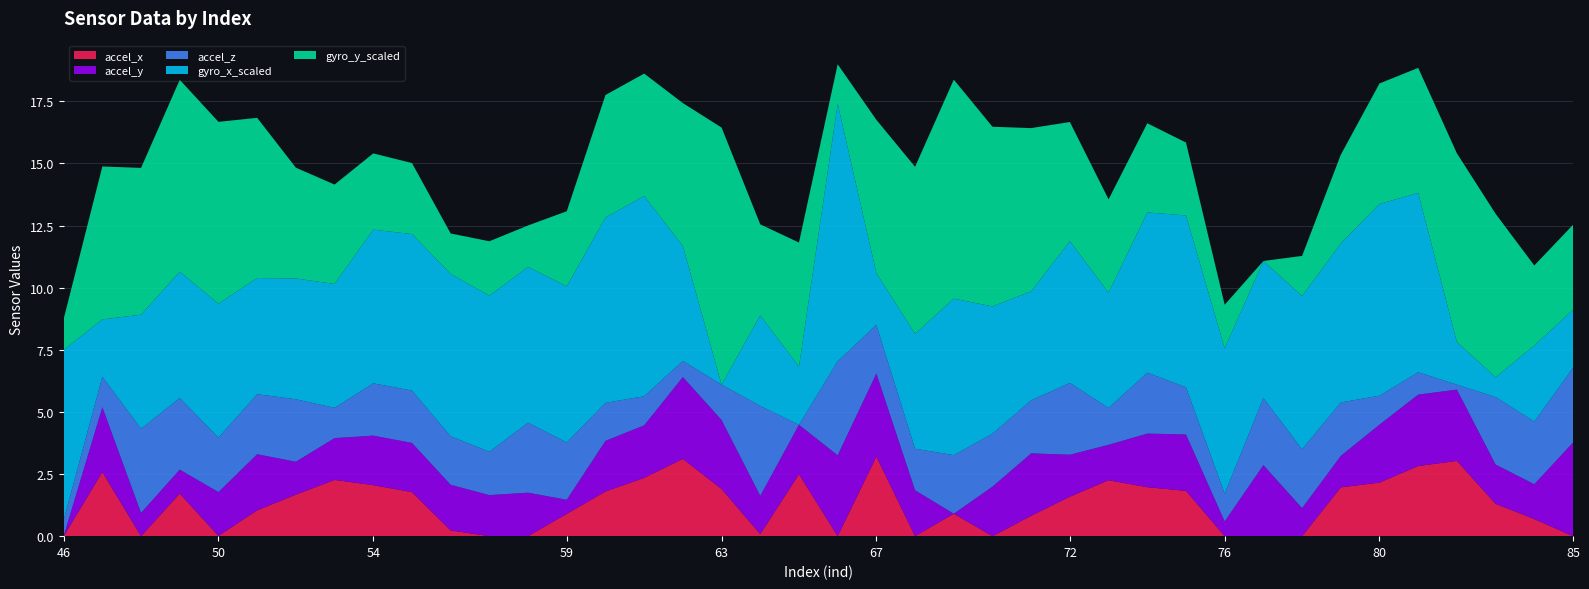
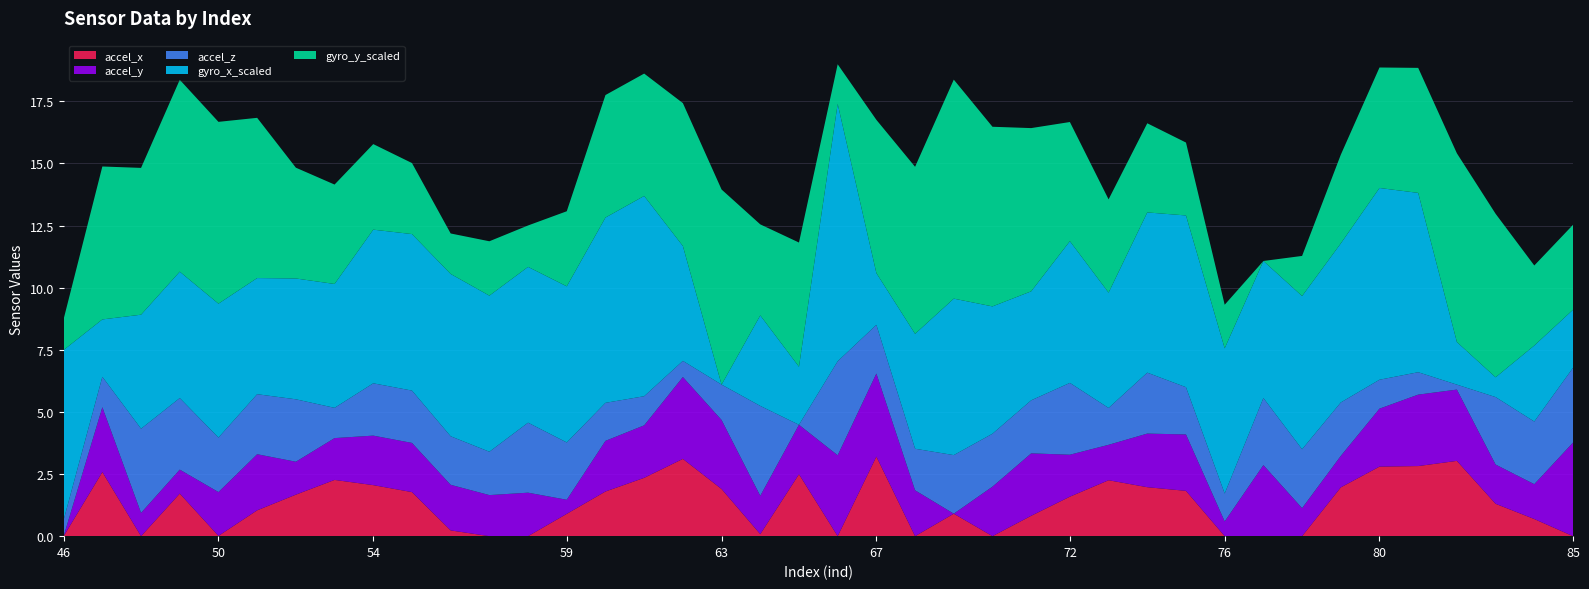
gyro_y_scaled, 54: 3.1 -> 3.4
gyro_y_scaled, 63: 10.3 -> 7.9
accel_x, 80: 2.2 -> 2.8
